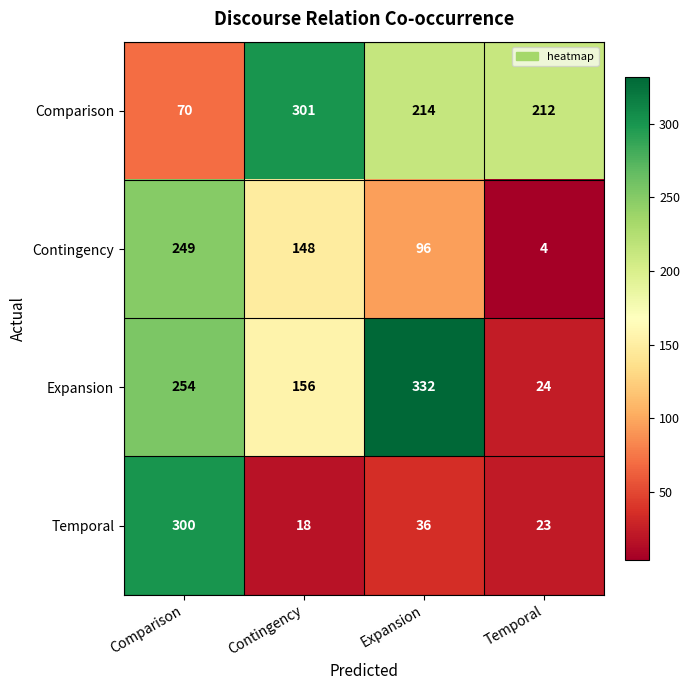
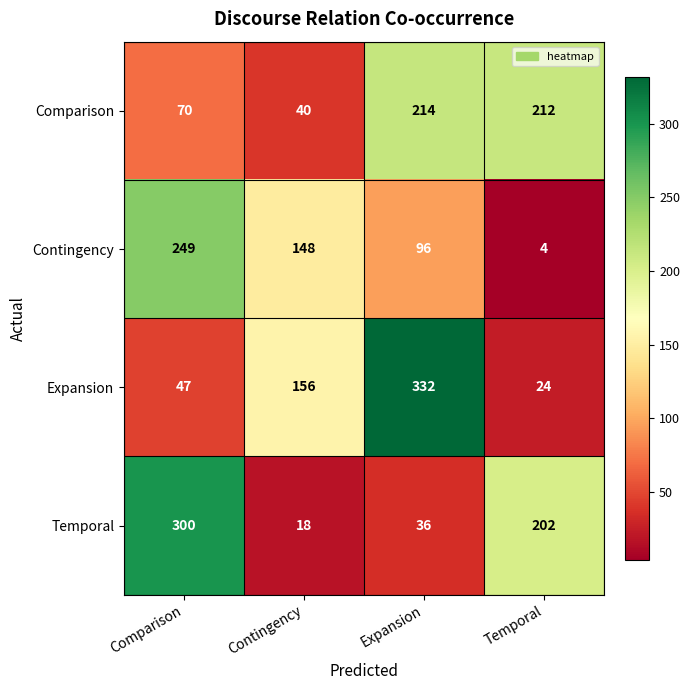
Comparison, Contingency: 301 -> 40
Expansion, Comparison: 254 -> 47
Temporal, Temporal: 23 -> 202
